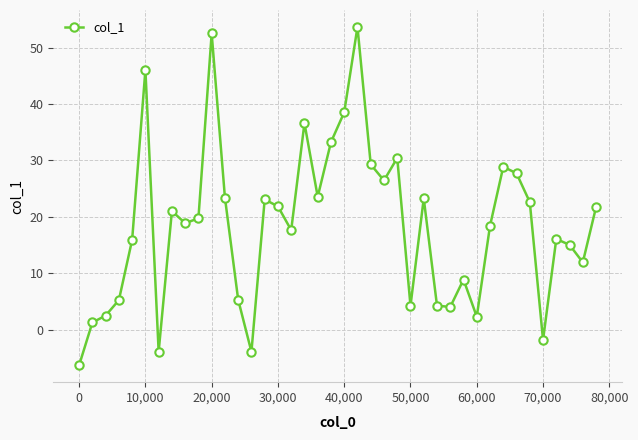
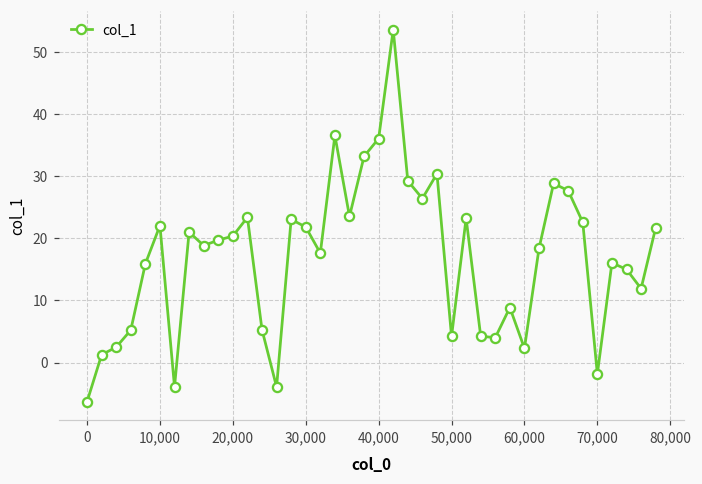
10,000: 46 -> 22
20,000: 53 -> 20
40,000: 39 -> 36
